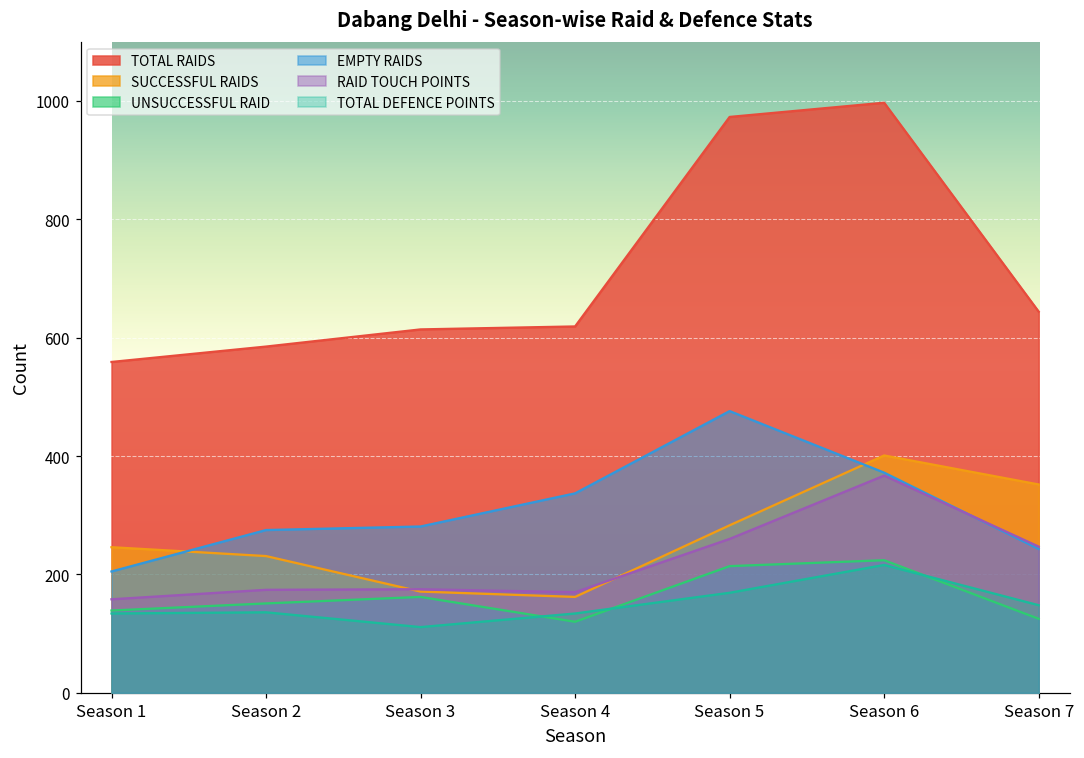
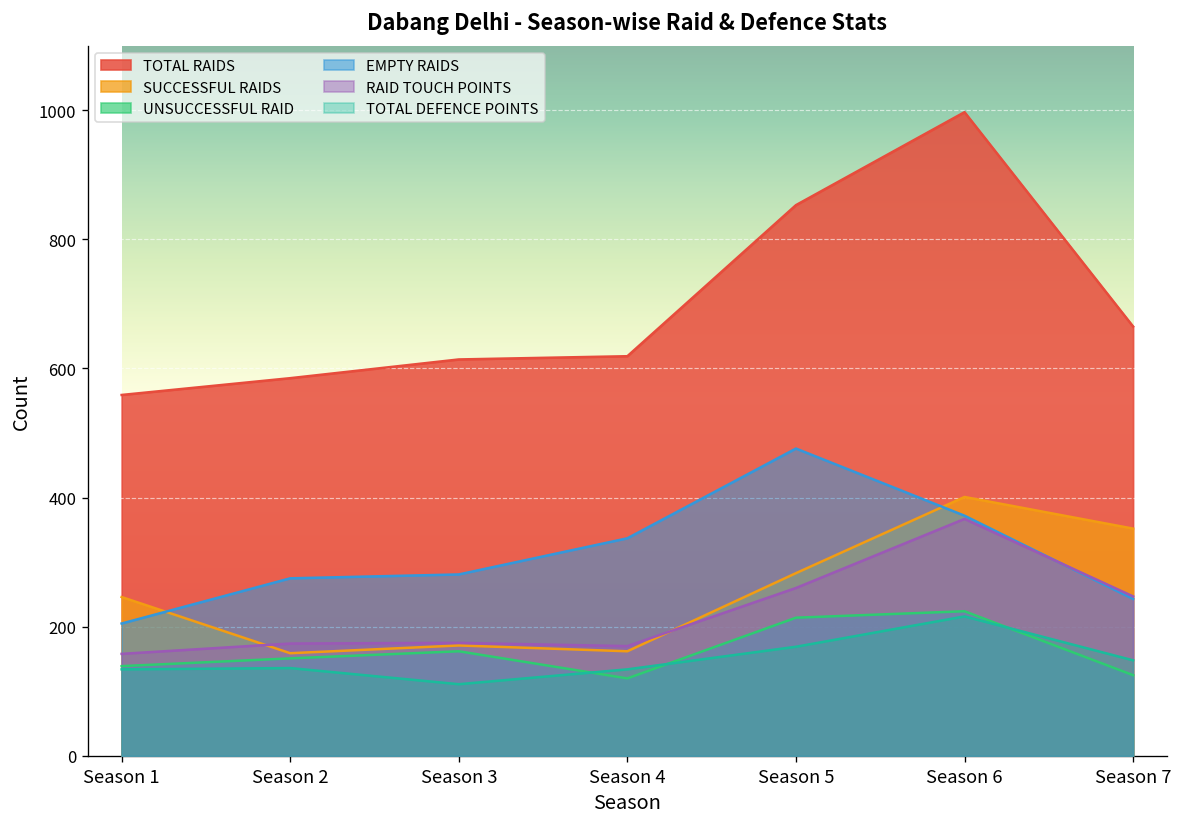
SUCCESSFUL RAIDS, Season 2: 230 -> 160
TOTAL RAIDS, Season 5: 970 -> 850
TOTAL RAIDS, Season 7: 640 -> 670
